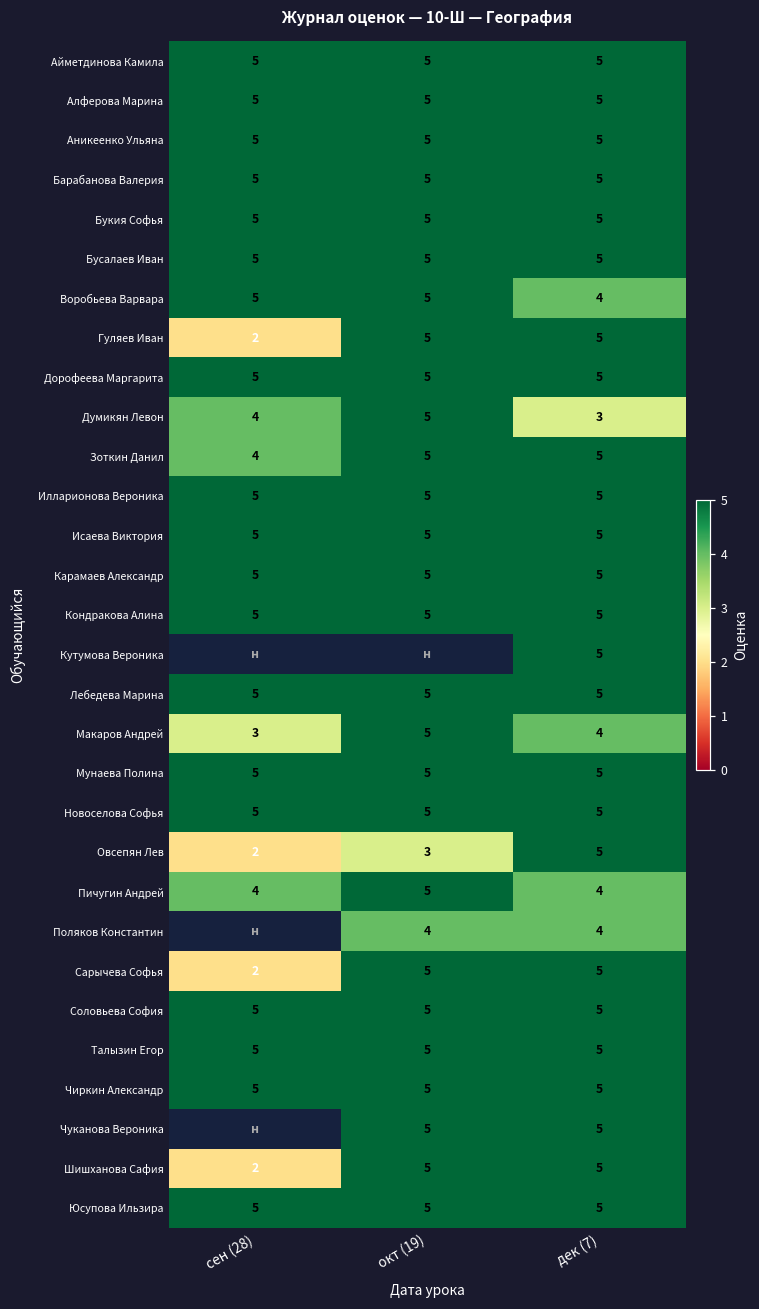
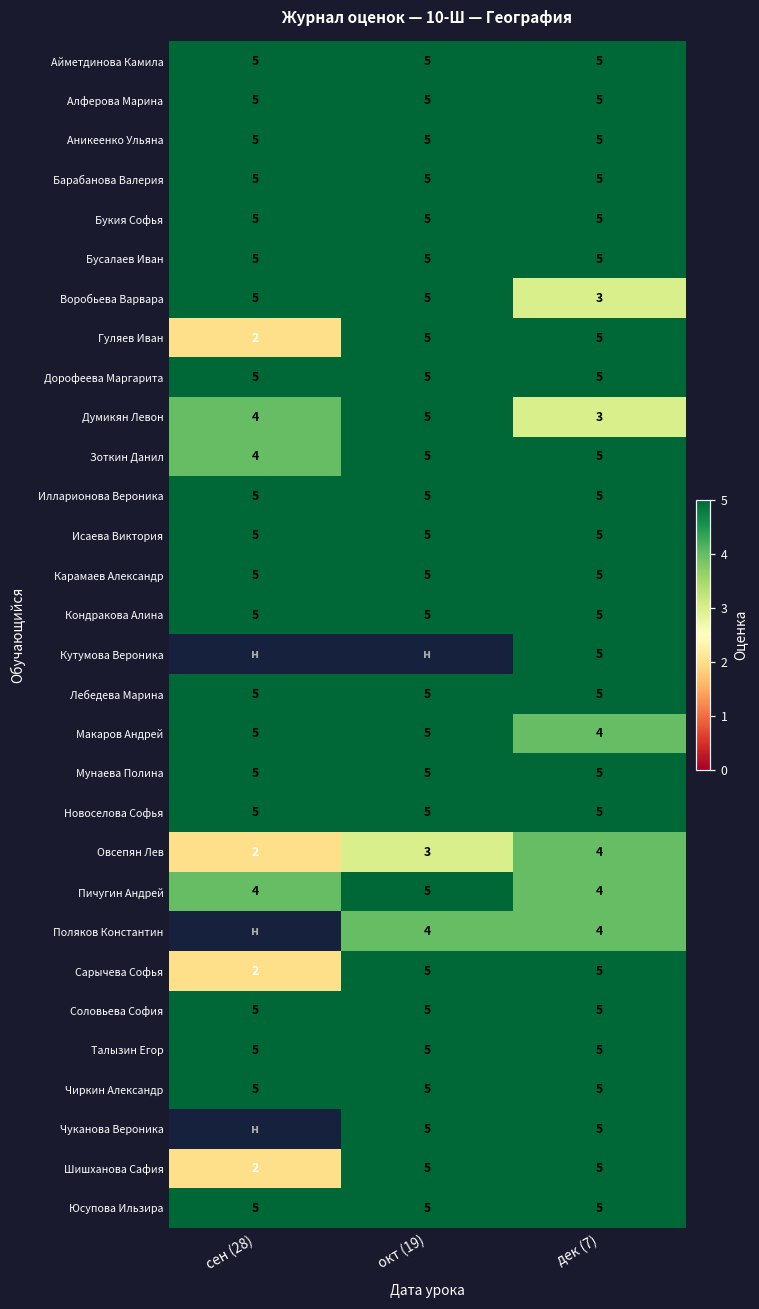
Воробьева Варвара, дек (7): 4 -> 3
Макаров Андрей, сен (28): 3 -> 5
Овсепян Лев, дек (7): 5 -> 4
